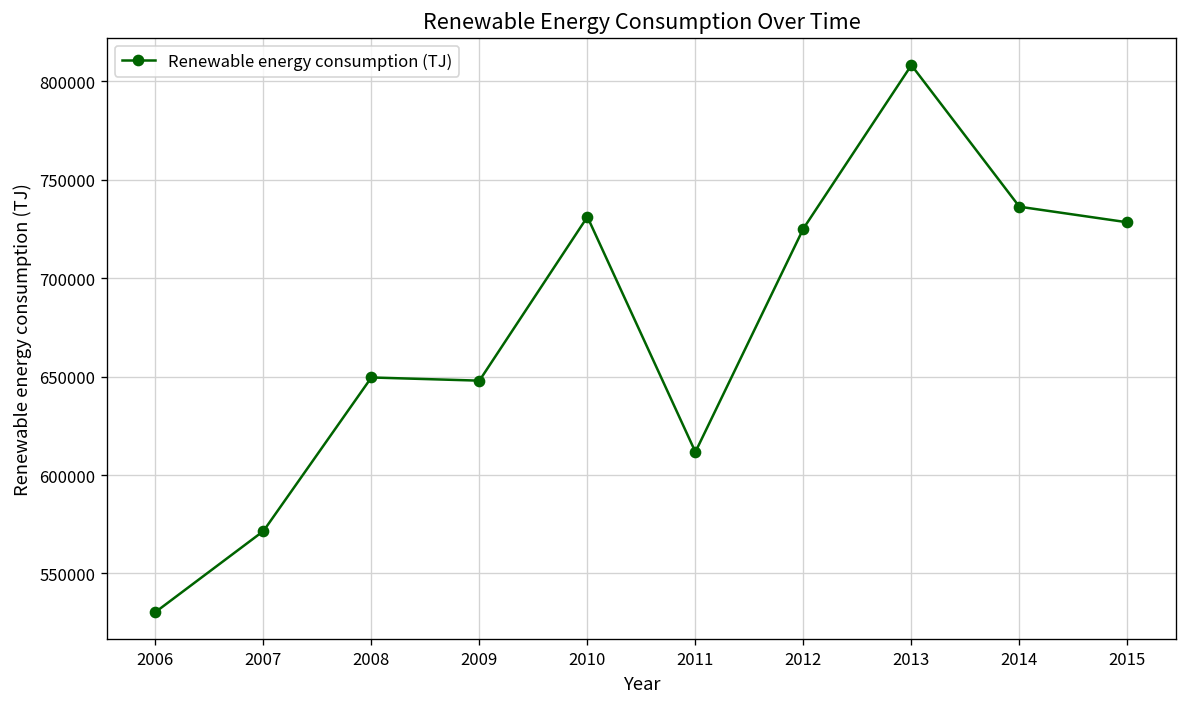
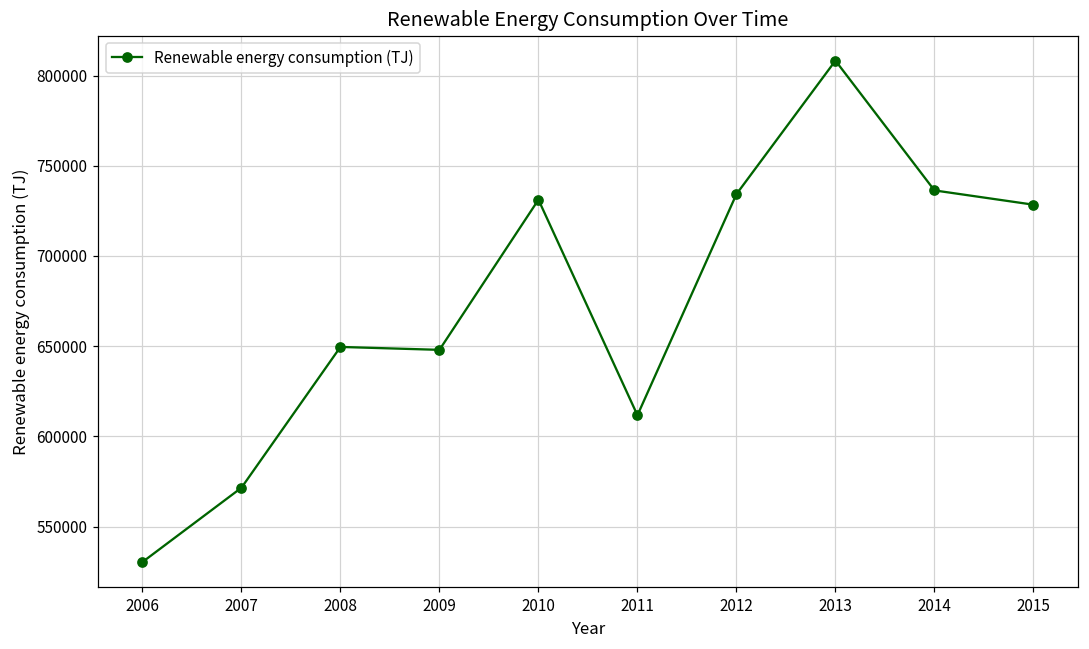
2012: 725000 -> 734000
